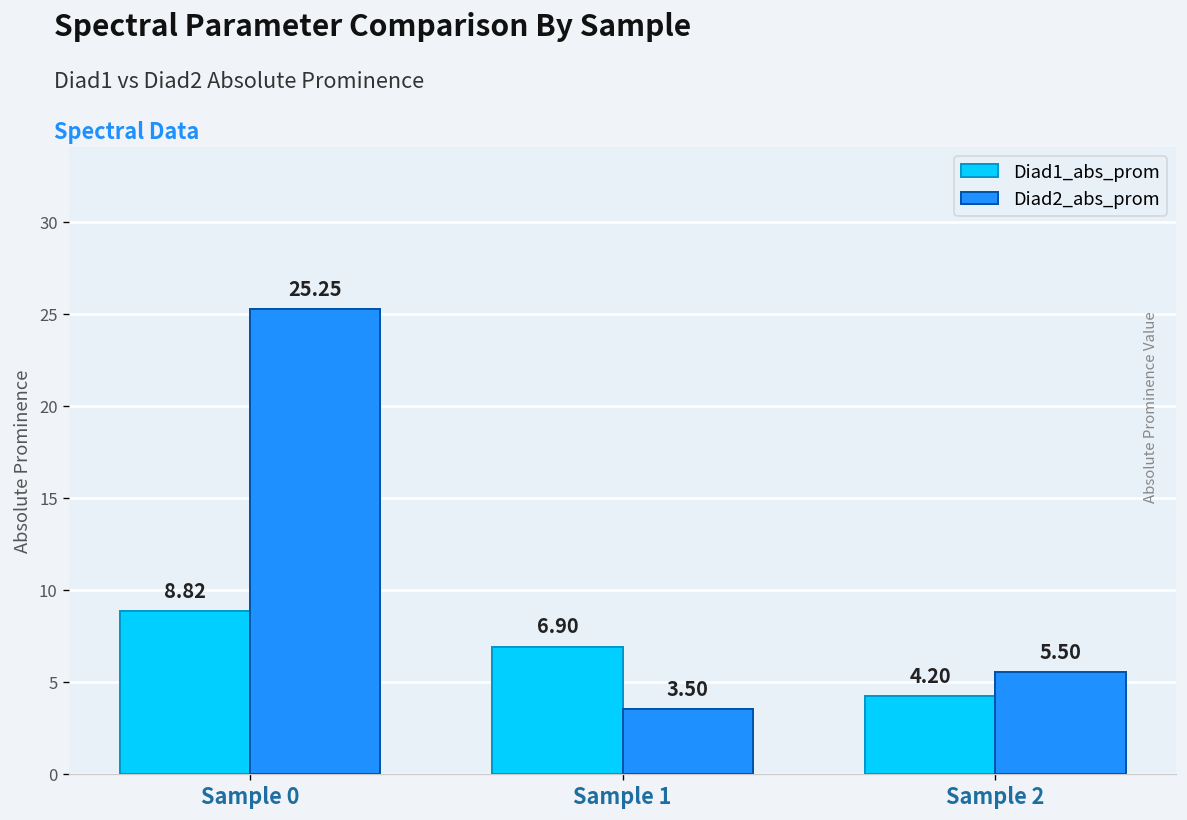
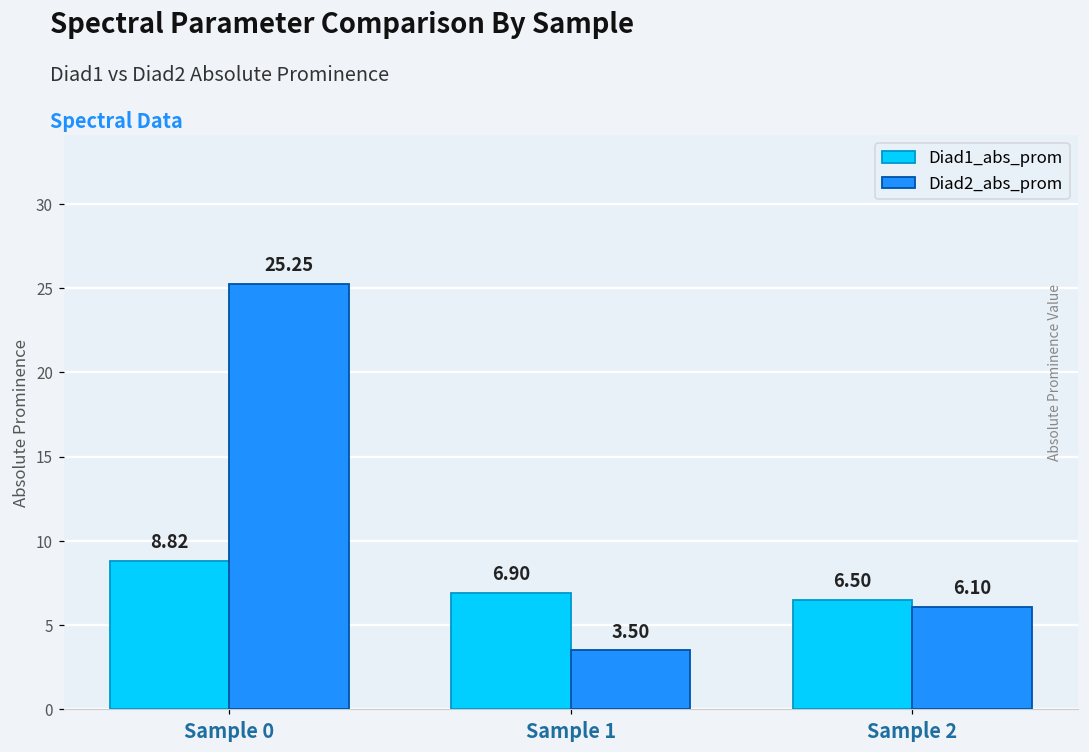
Diad1_abs_prom, Sample 2: 4.20 -> 6.50
Diad2_abs_prom, Sample 2: 5.50 -> 6.10
